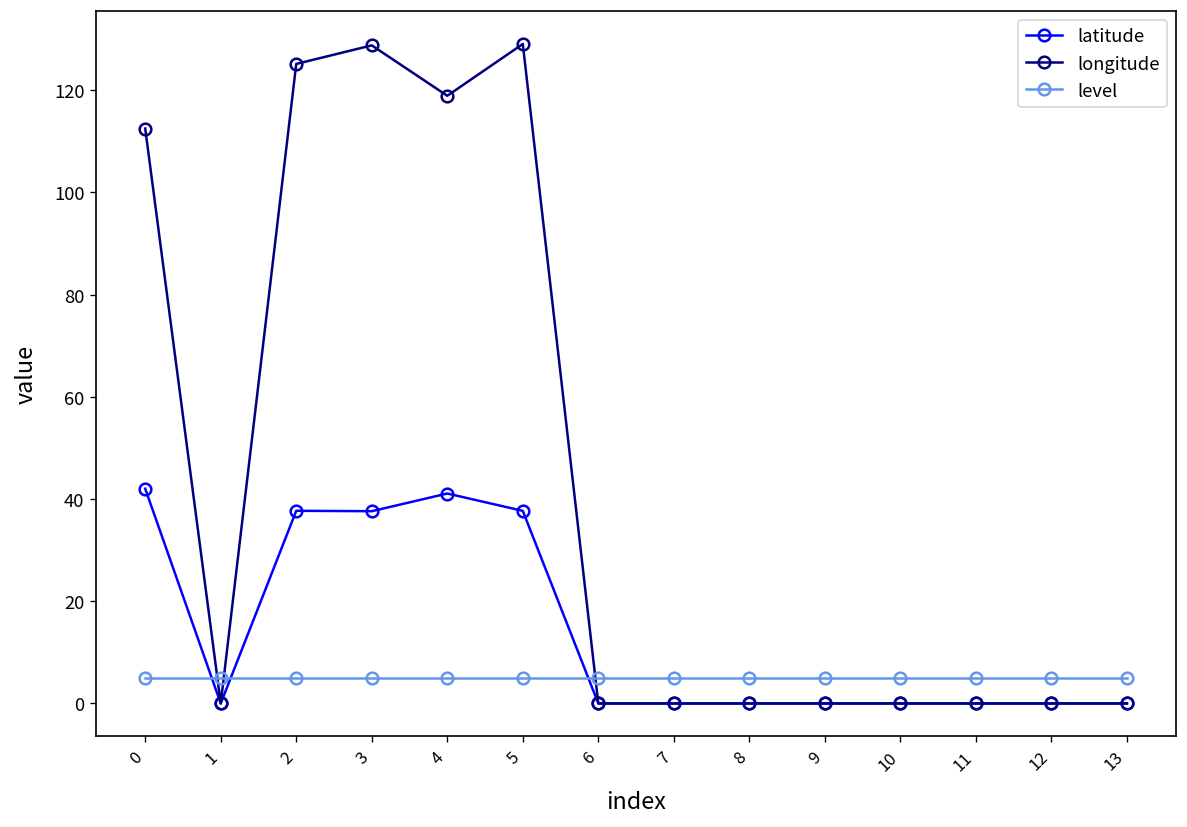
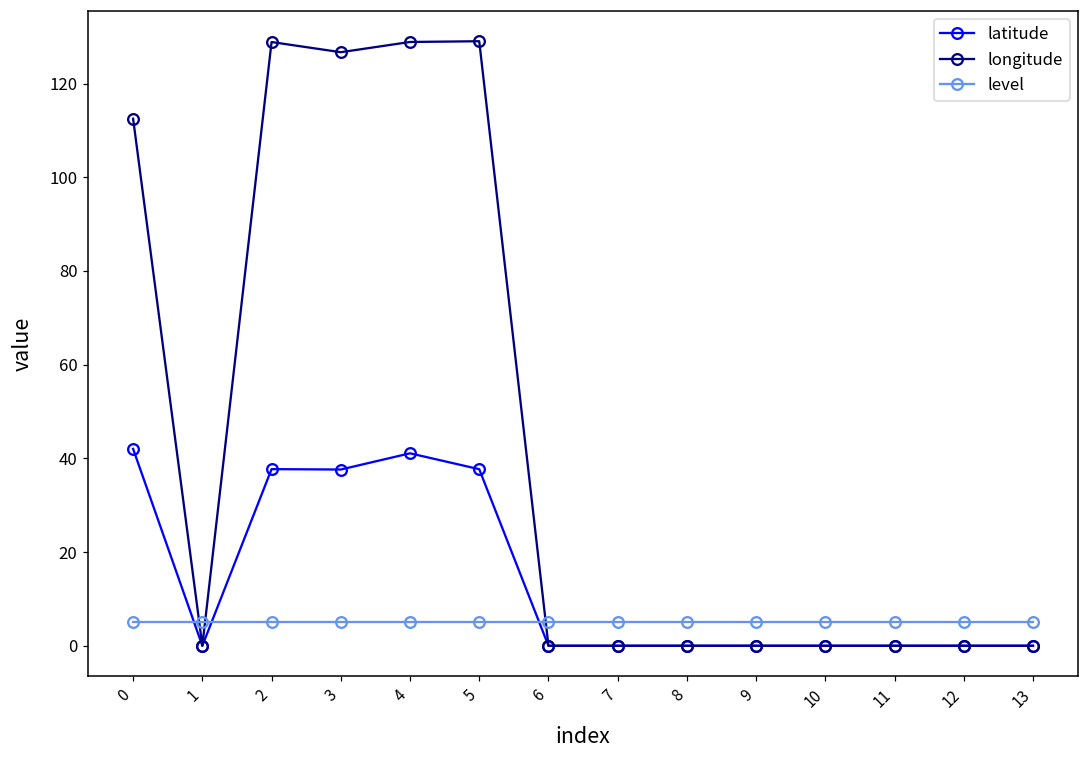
longitude, 2: 125 -> 129
longitude, 3: 129 -> 127
longitude, 4: 119 -> 129
